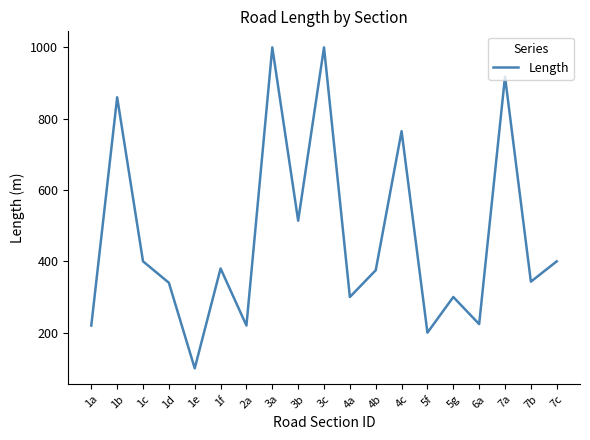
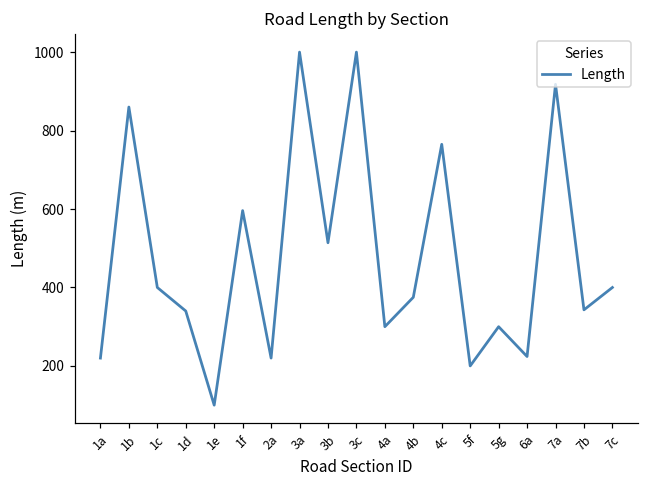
1f: 380 -> 600
